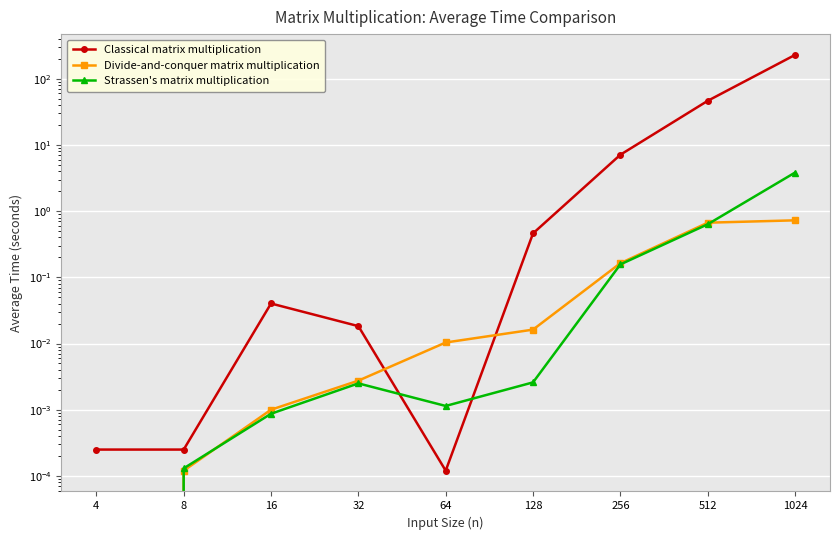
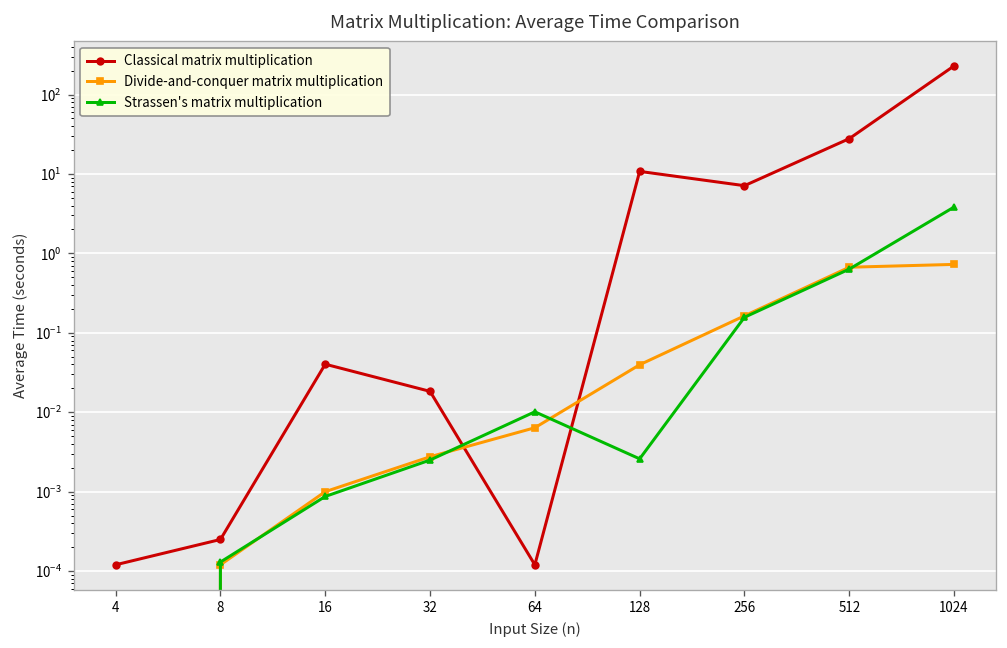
Classical matrix multiplication, 4: 0.00025 -> 0.00012
Divide-and-conquer matrix multiplication, 64: 0.010 -> 0.006
Strassen's matrix multiplication, 64: 0.0011 -> 0.010
Classical matrix multiplication, 128: 0.5 -> 11
Divide-and-conquer matrix multiplication, 128: 0.016 -> 0.04
Classical matrix multiplication, 512: 50 -> 28
